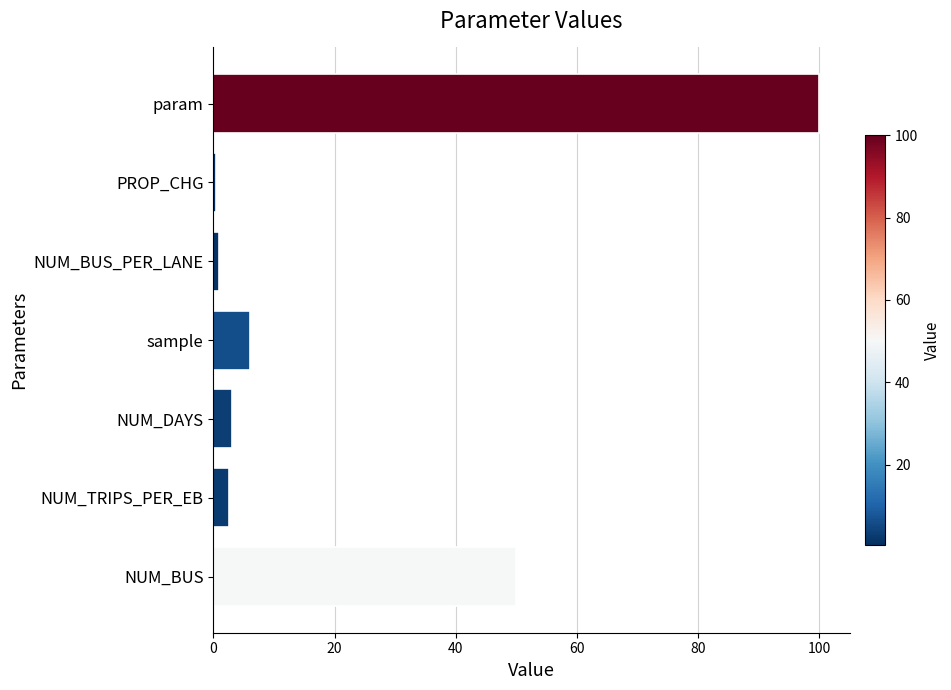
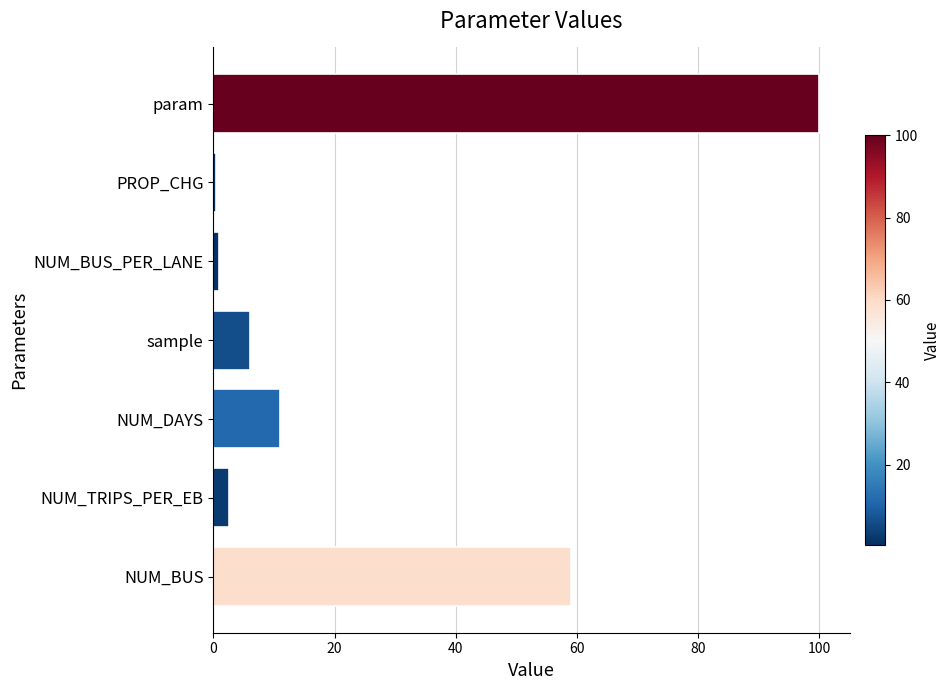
NUM_DAYS: 3 -> 11
NUM_BUS: 50 -> 59
